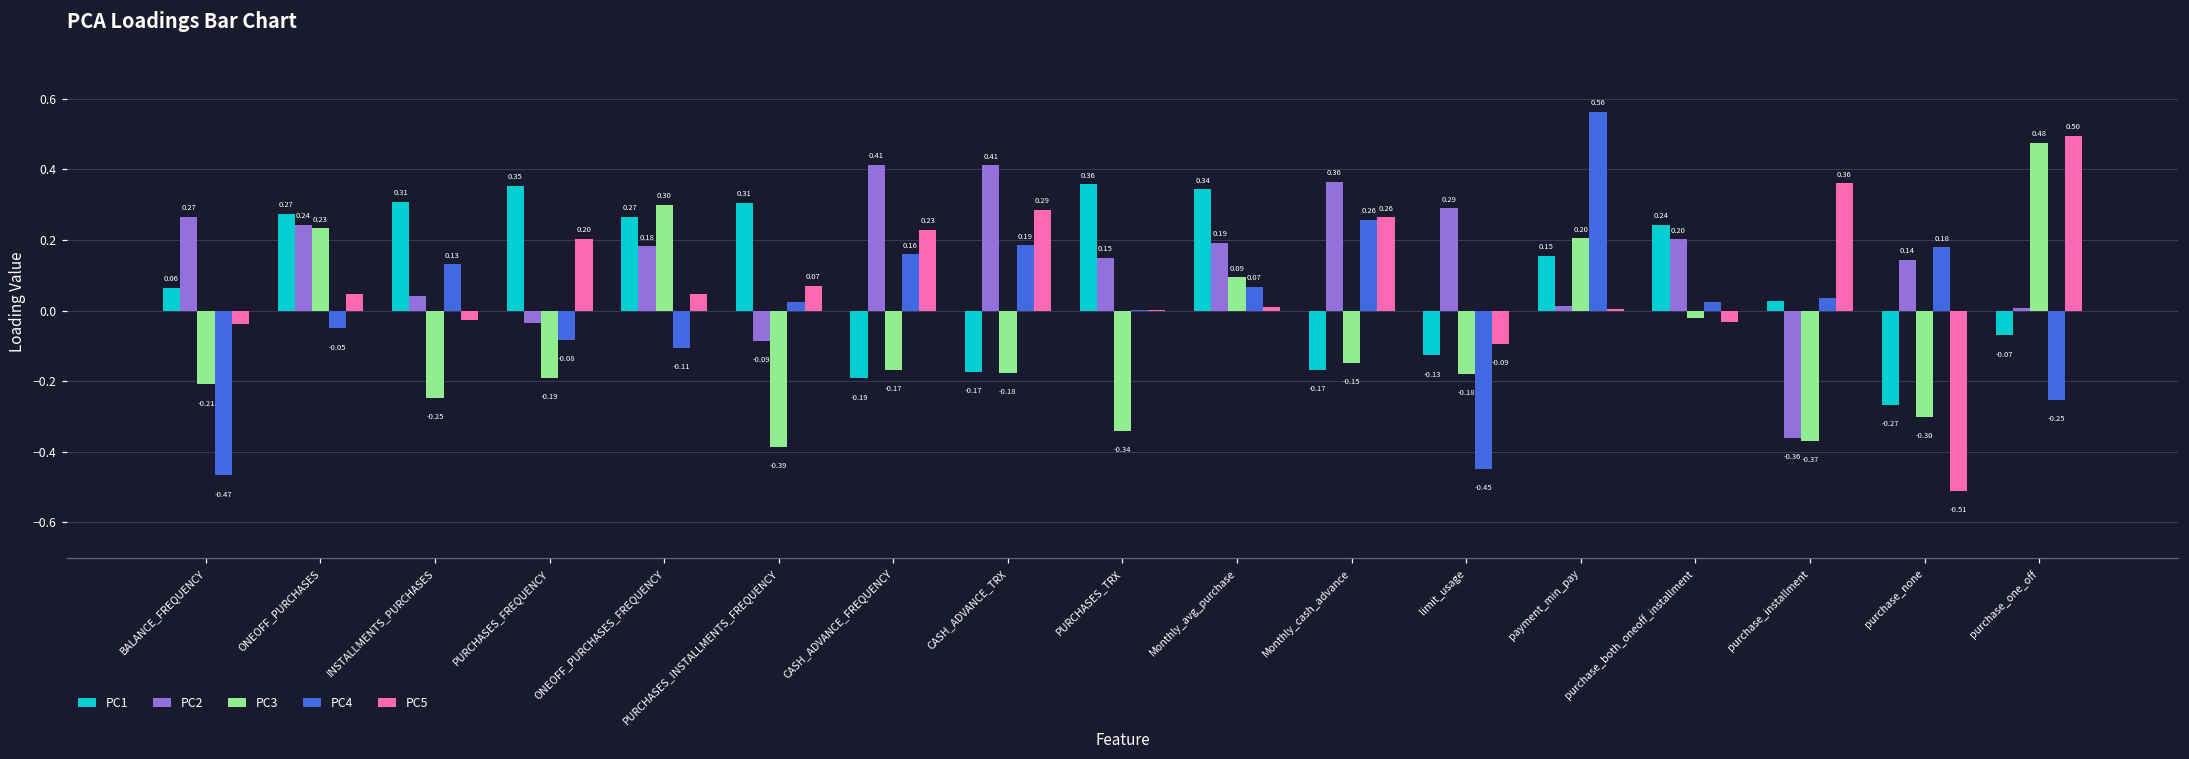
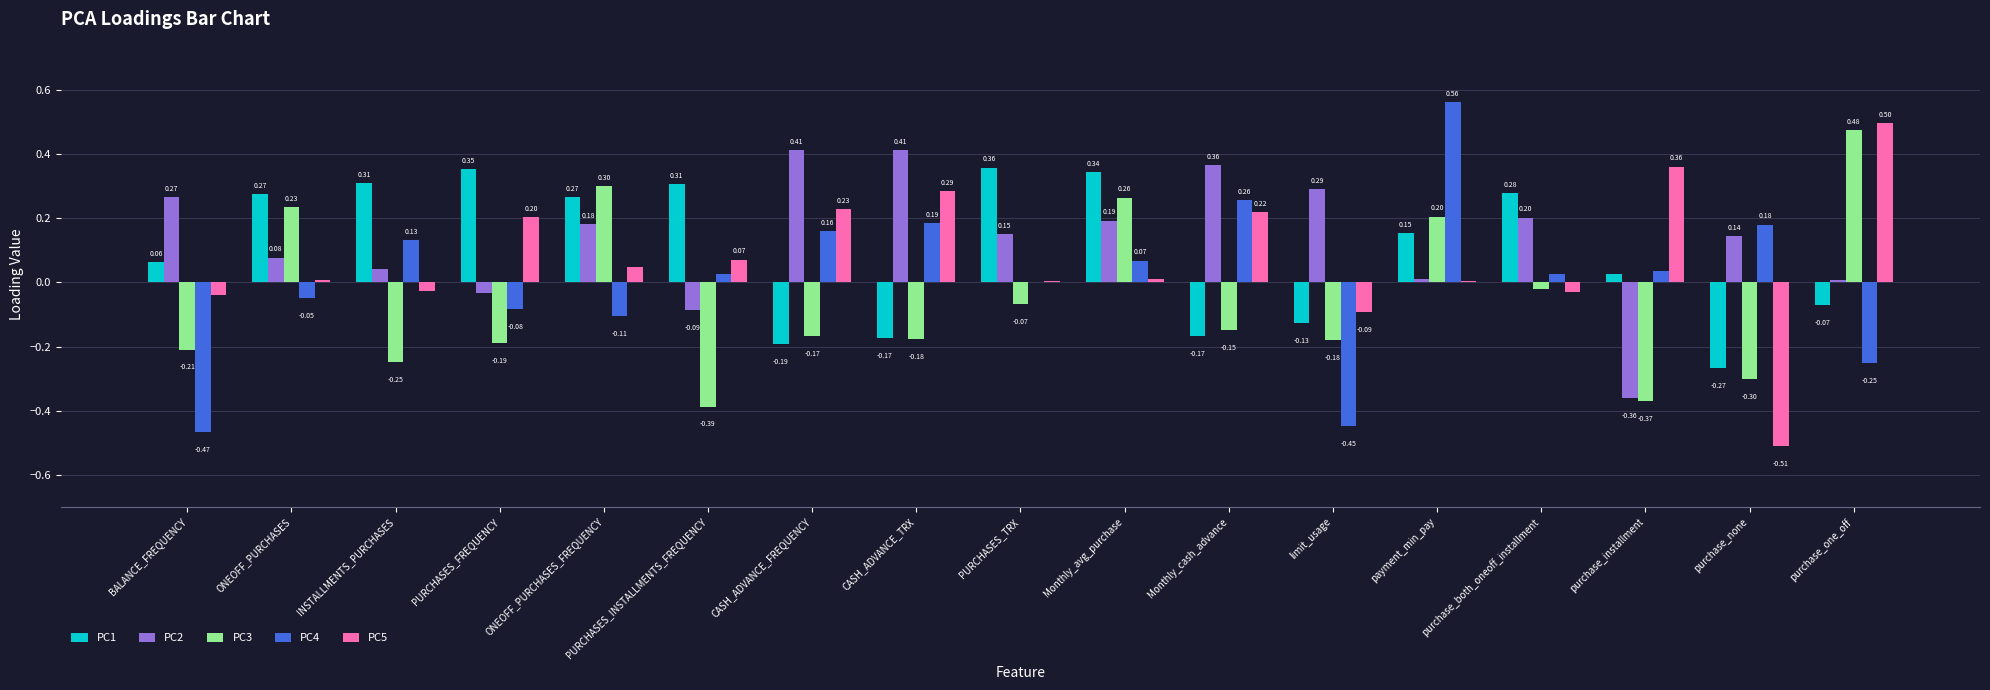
PC2, ONEOFF_PURCHASES: 0.24 -> 0.08
PC5, ONEOFF_PURCHASES: 0.05 -> 0.01
PC3, PURCHASES_TRX: -0.34 -> -0.07
PC3, Monthly_avg_purchase: 0.09 -> 0.26
PC5, Monthly_cash_advance: 0.26 -> 0.22
PC1, purchase_both_oneoff_installment: 0.24 -> 0.28
